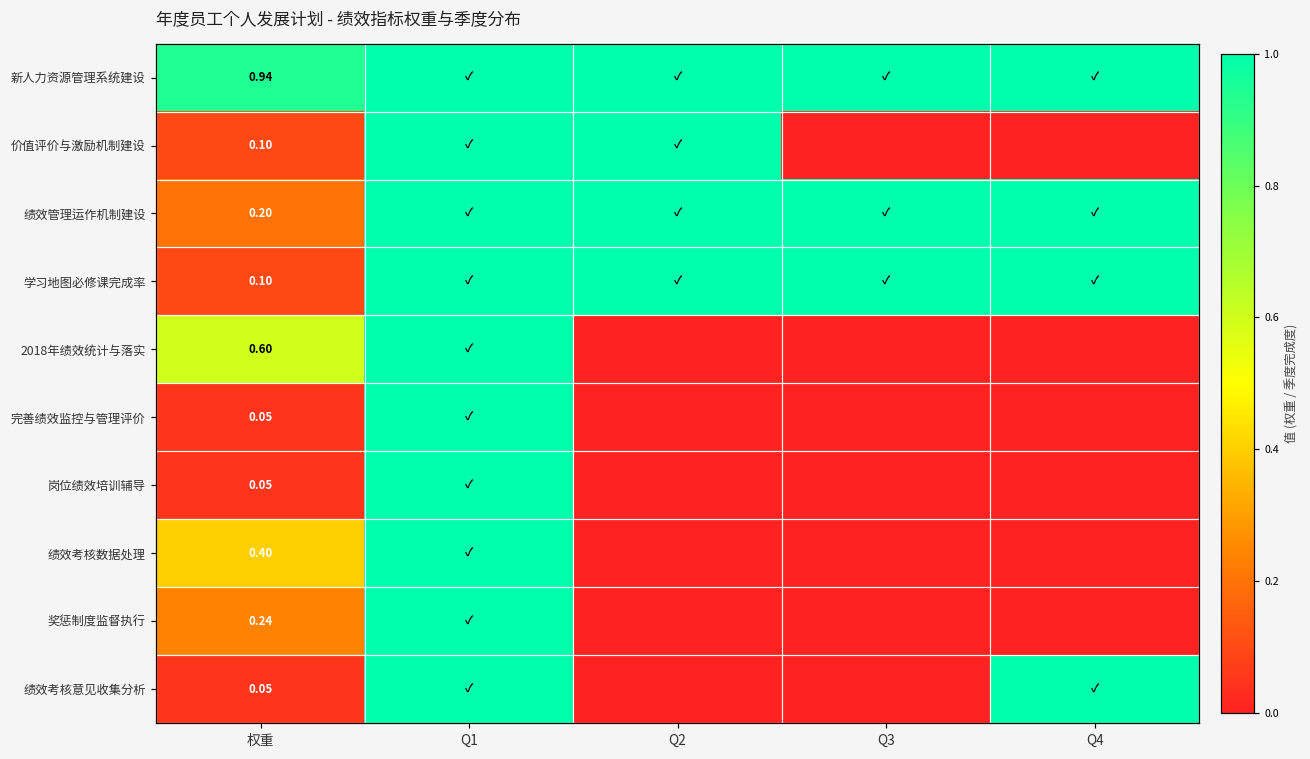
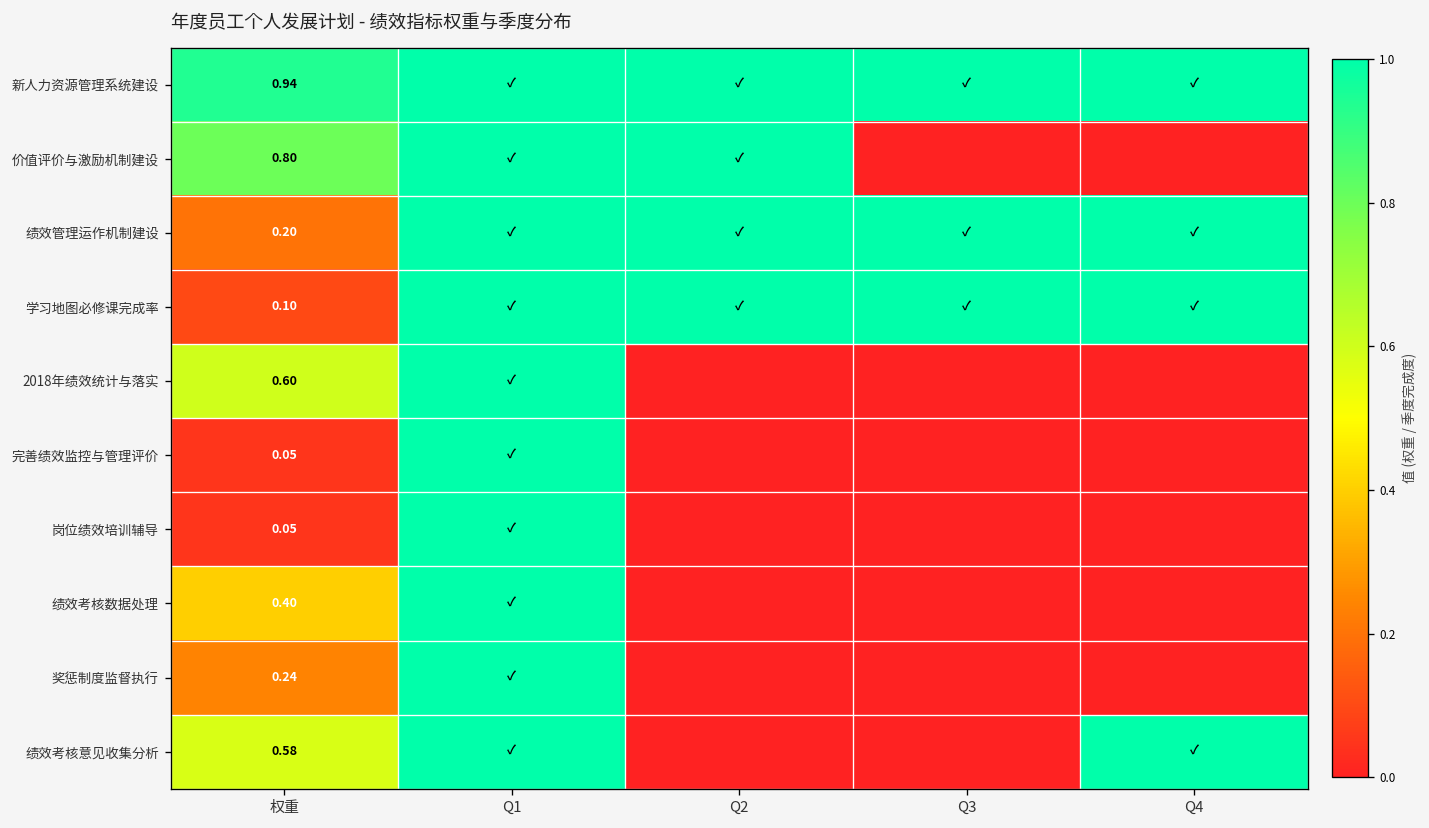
价值评价与激励机制建设, 权重: 0.10 -> 0.80
绩效考核意见收集分析, 权重: 0.05 -> 0.58
